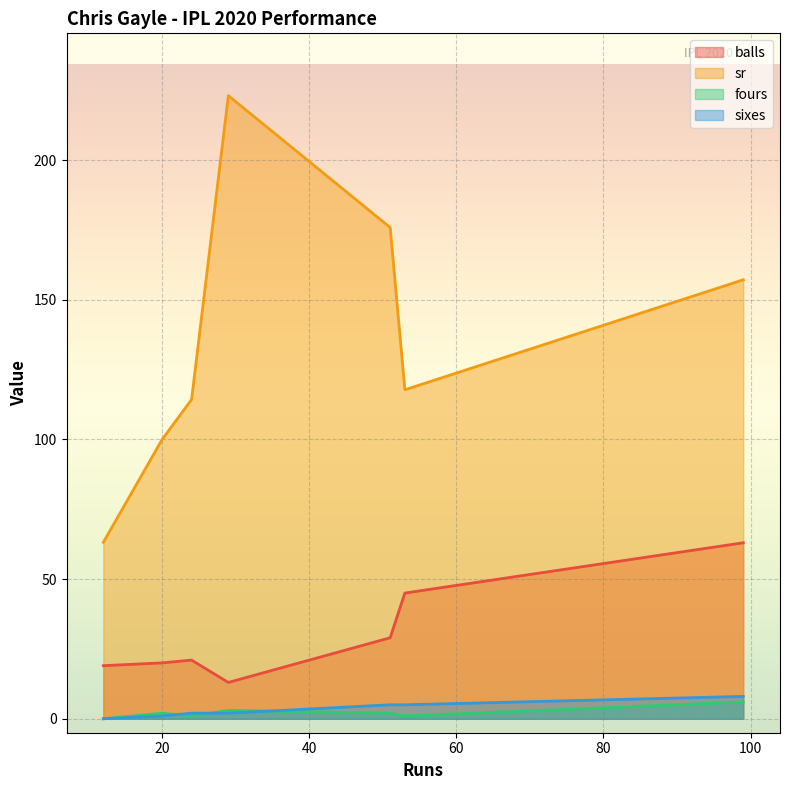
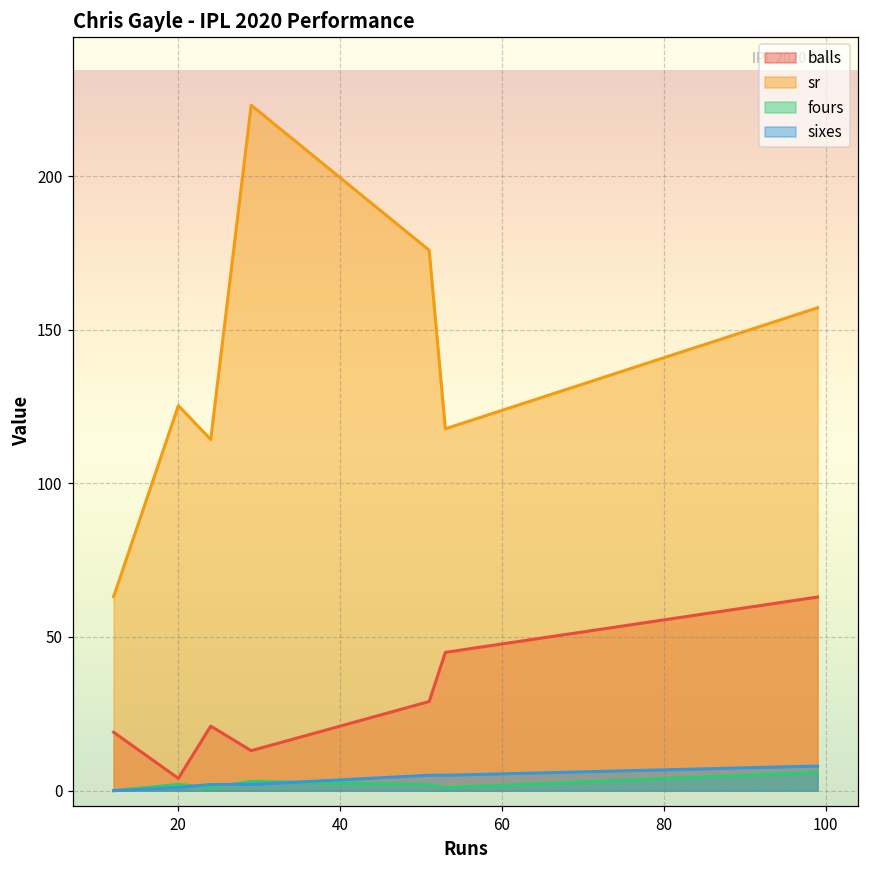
balls, 20: 20 -> 4
sr, 20: 100 -> 125
